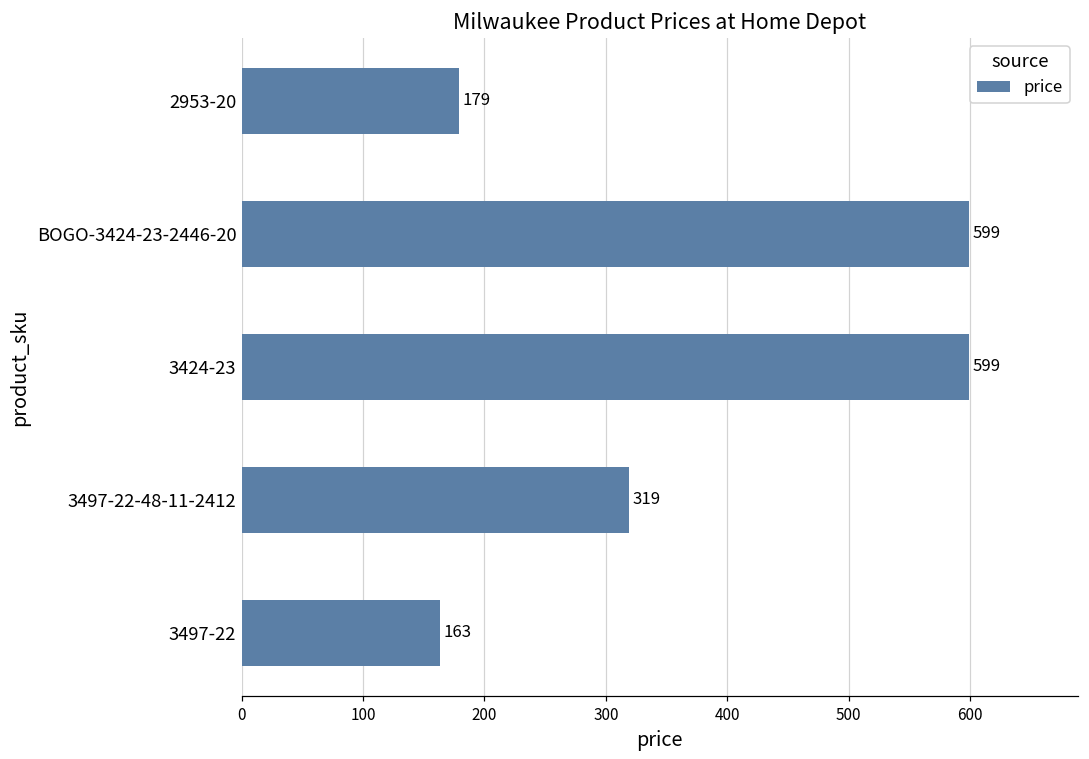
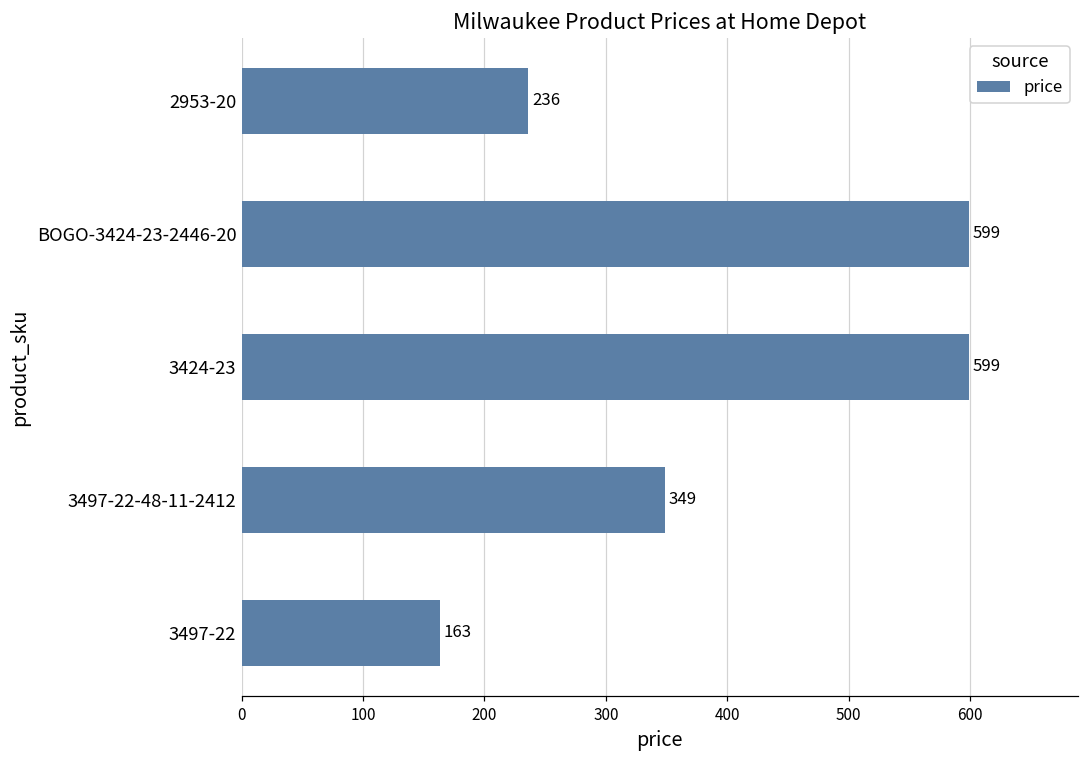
2953-20: 179 -> 236
3497-22-48-11-2412: 319 -> 349
